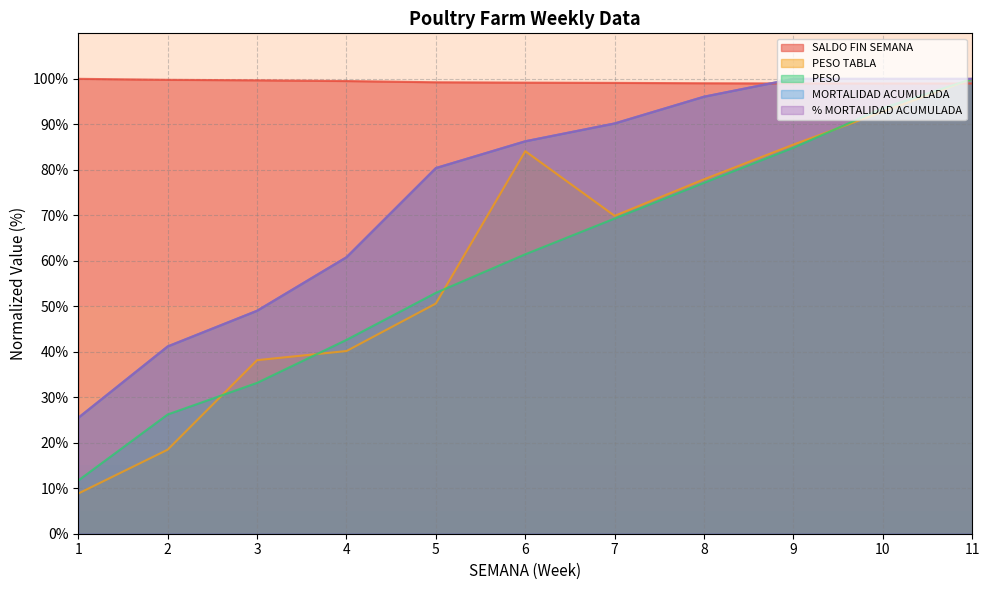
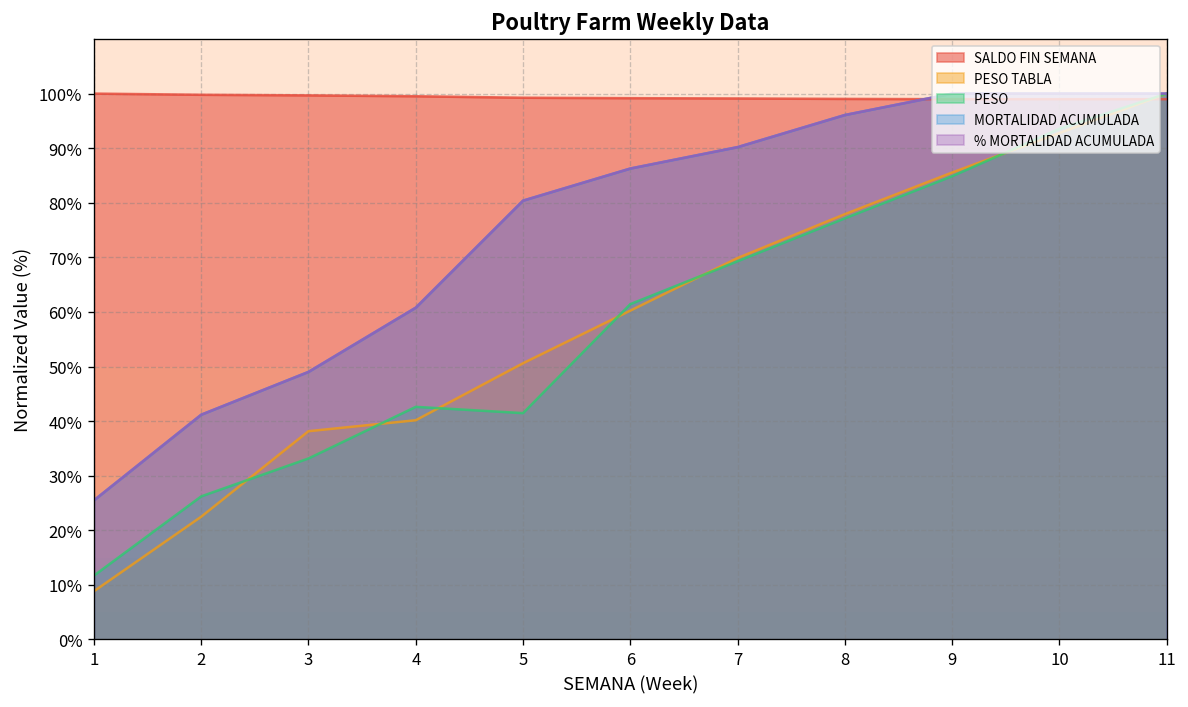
PESO TABLA, 2: 18% -> 22%
PESO, 5: 53% -> 41%
PESO TABLA, 6: 84% -> 60%
